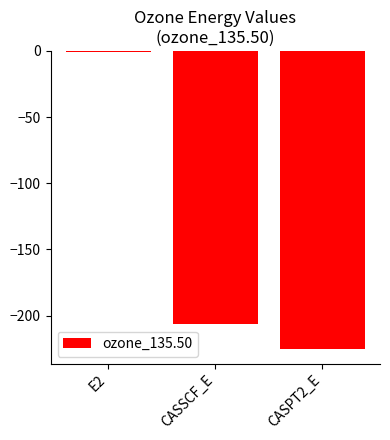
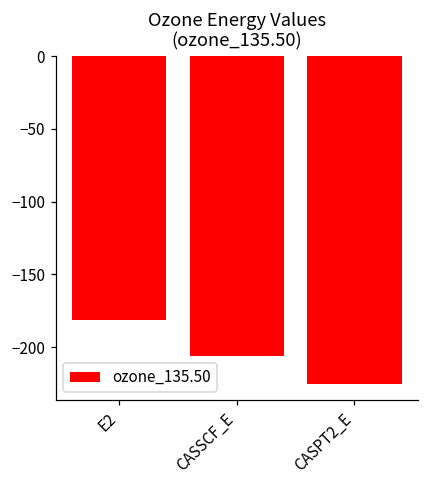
E2: -1 -> -181
